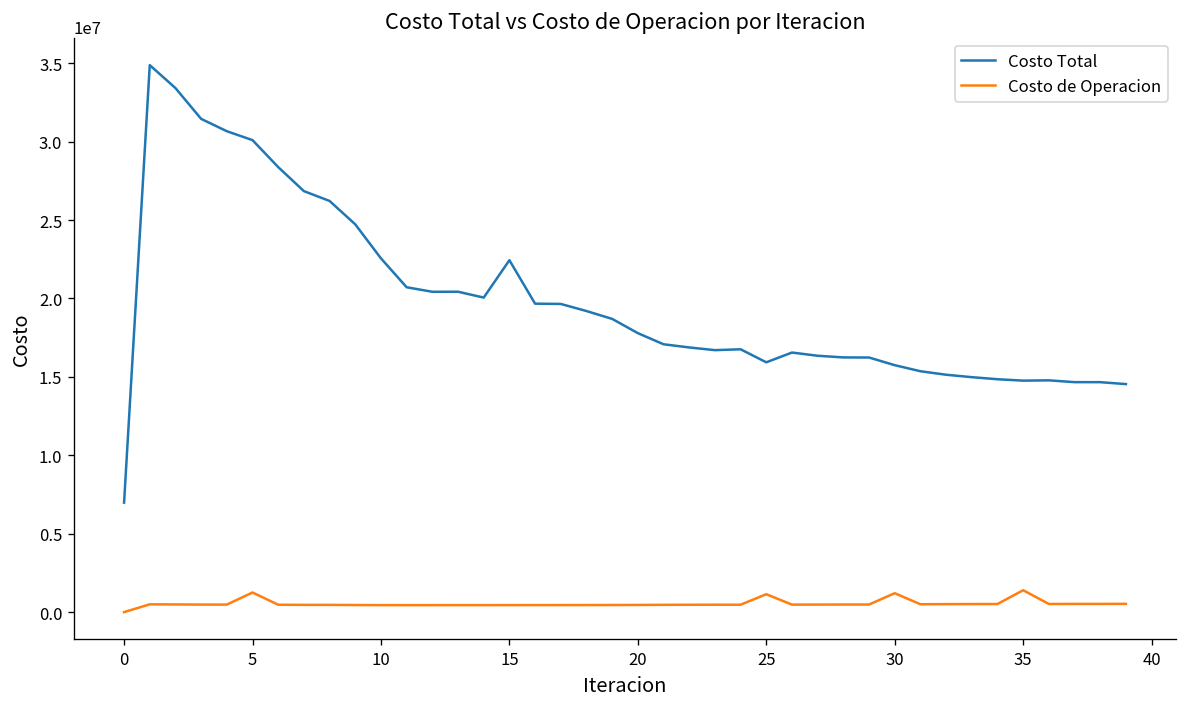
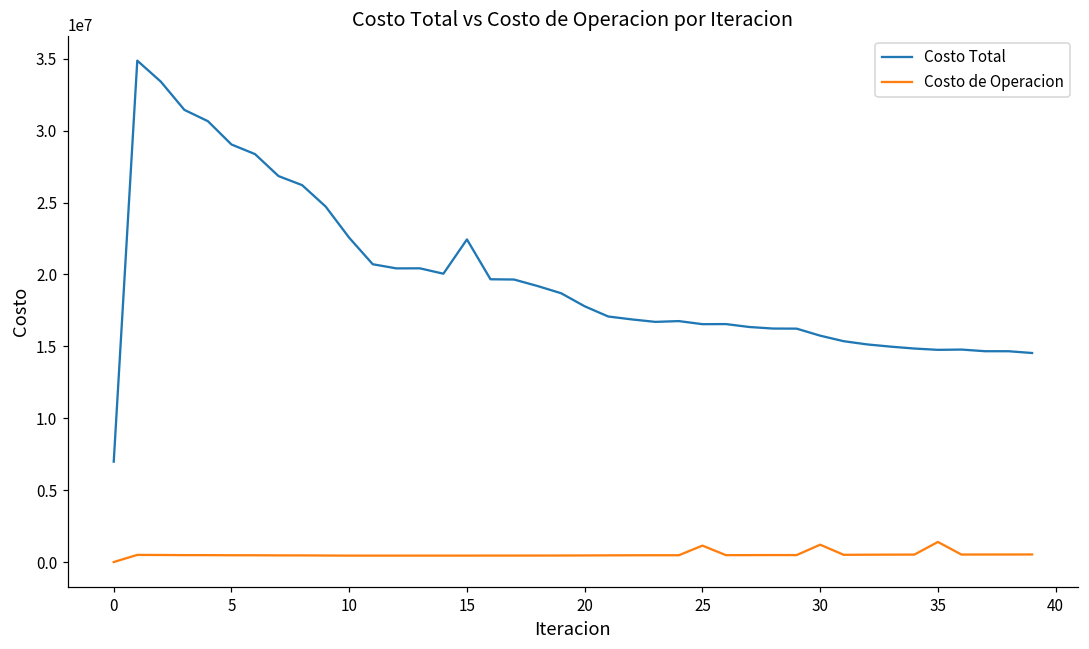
Costo Total, 5: 30100000 -> 29000000
Costo de Operacion, 5: 1300000 -> 500000
Costo Total, 25: 15900000 -> 16500000
